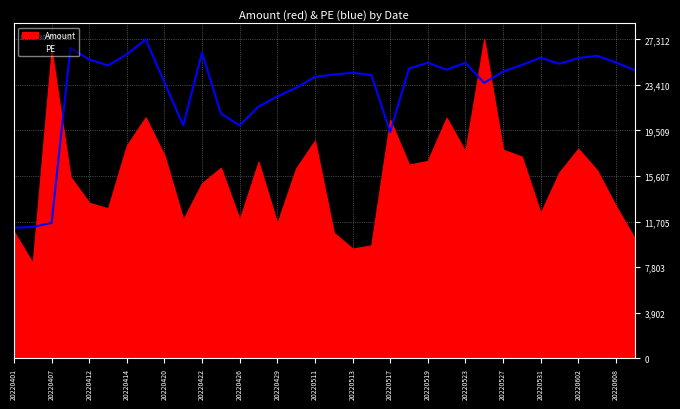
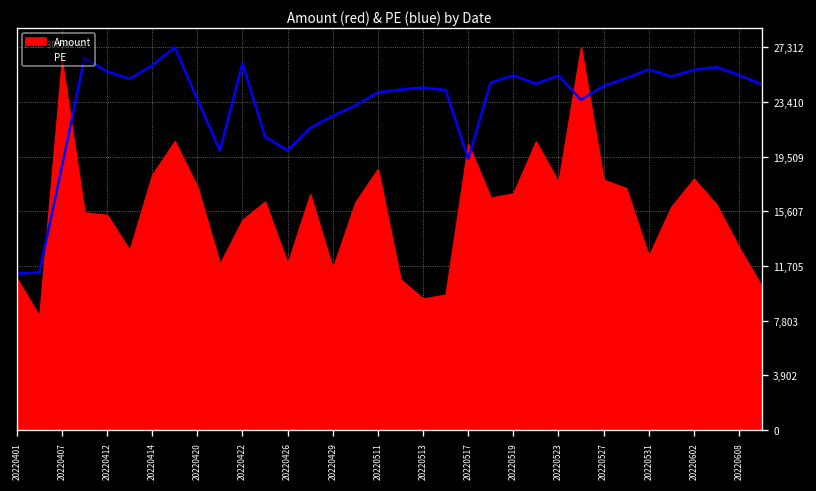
PE, 20220407: 11,600 -> 18,800
Amount, 20220412: 13,300 -> 15,400
